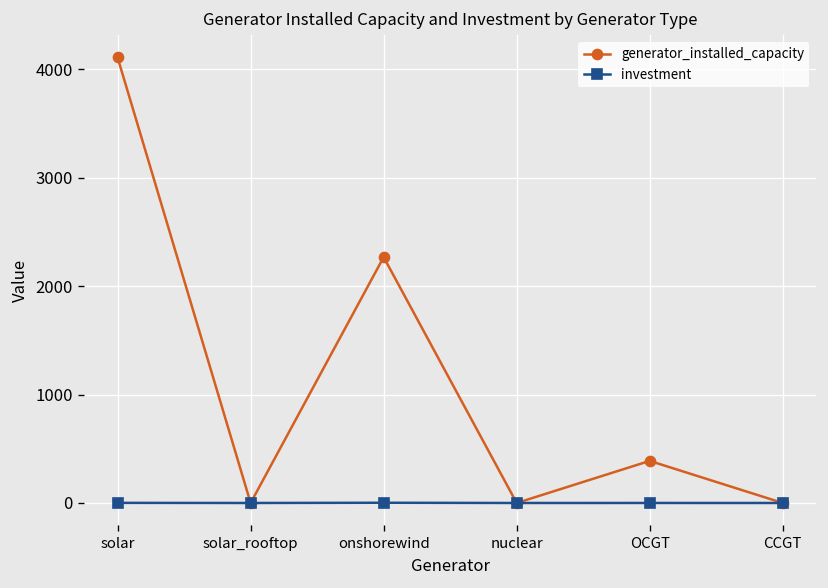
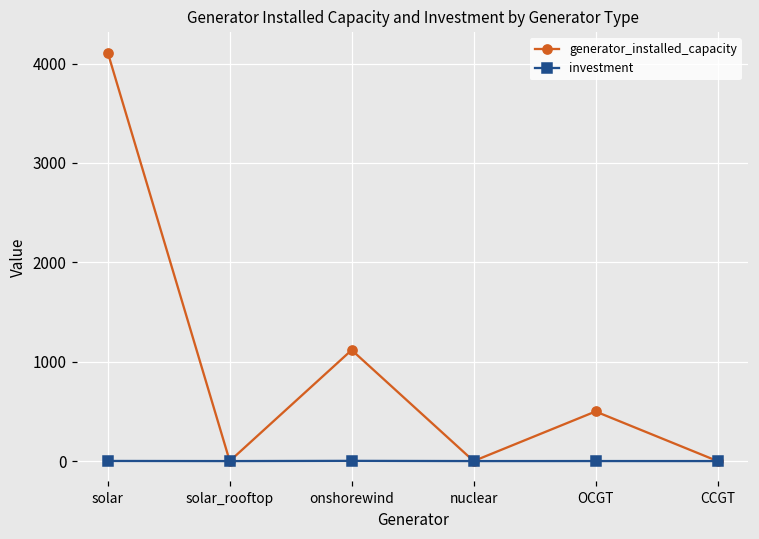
generator_installed_capacity, onshorewind: 2300 -> 1100
generator_installed_capacity, OCGT: 400 -> 500
